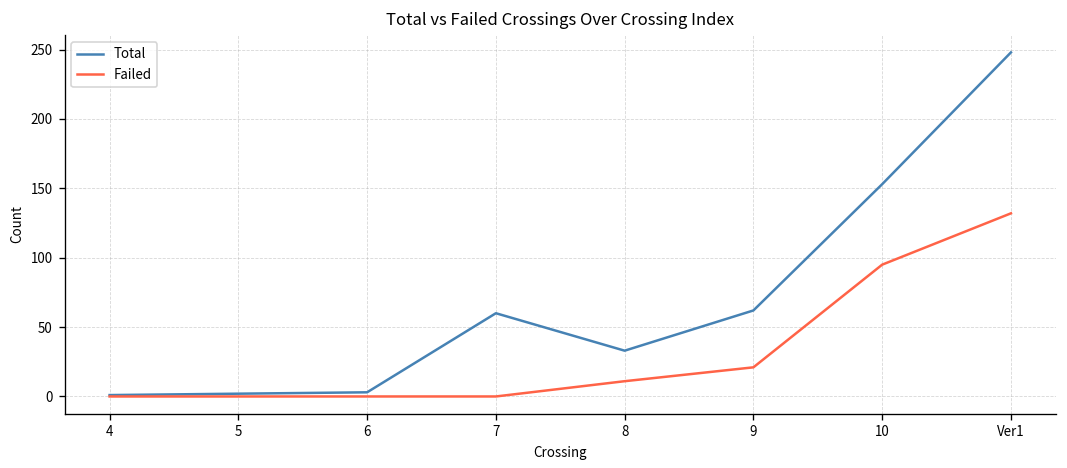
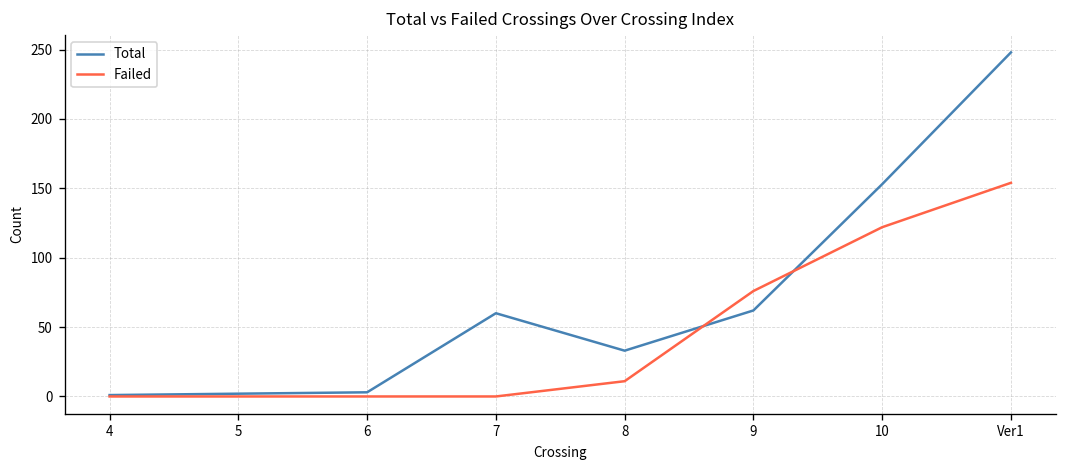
Failed, 9: 21 -> 76
Failed, 10: 95 -> 122
Failed, Ver1: 132 -> 154
